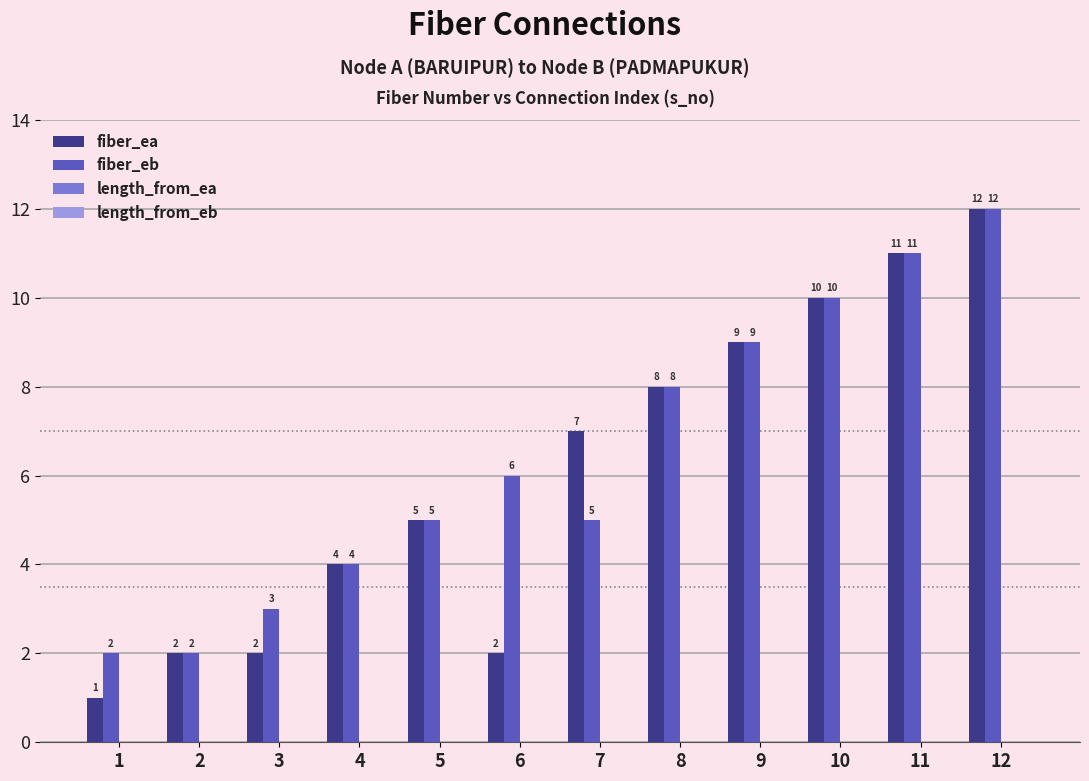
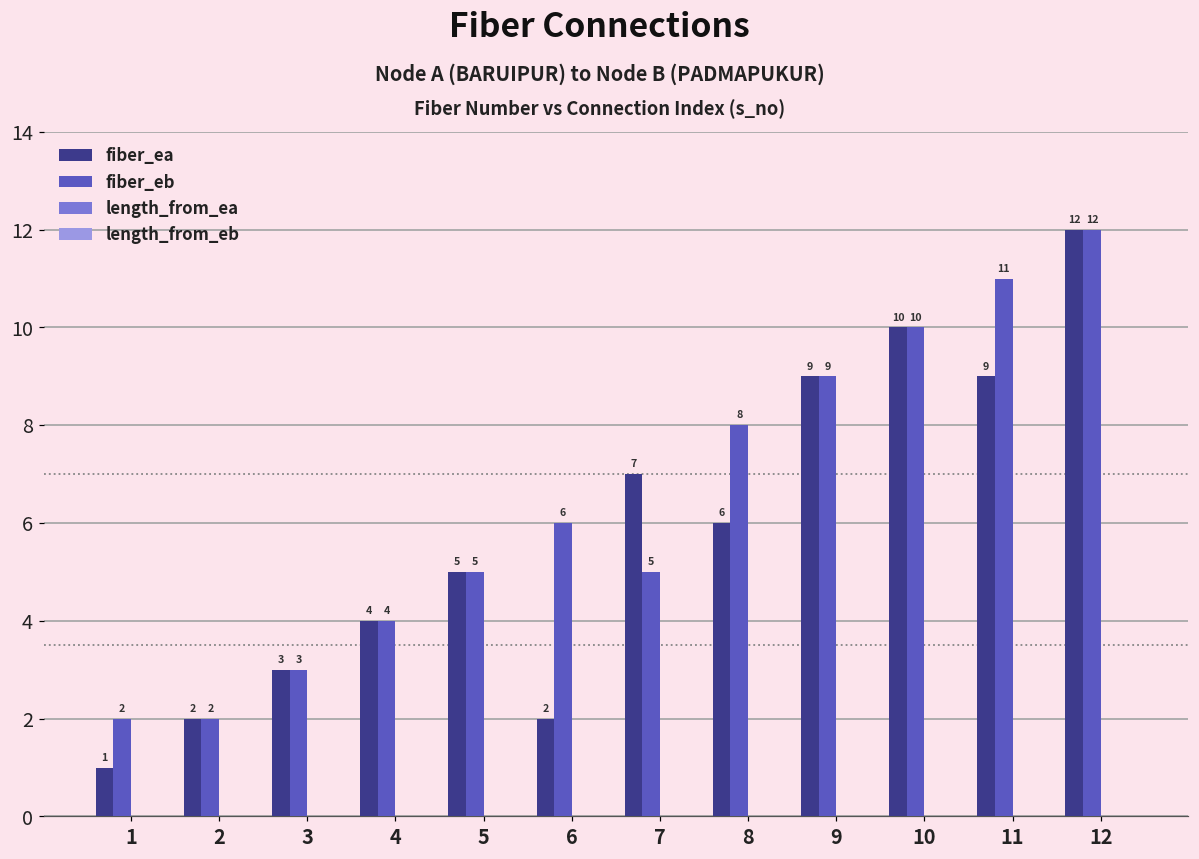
fiber_ea, 3: 2 -> 3
fiber_ea, 8: 8 -> 6
fiber_ea, 11: 11 -> 9
